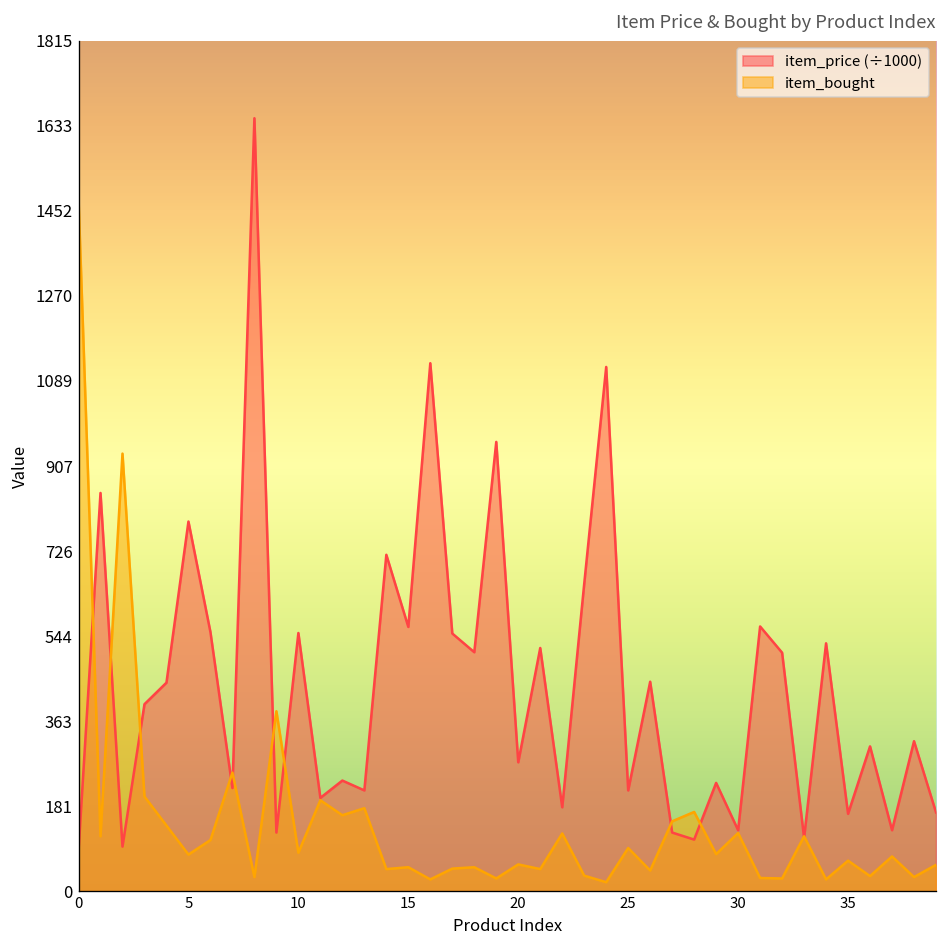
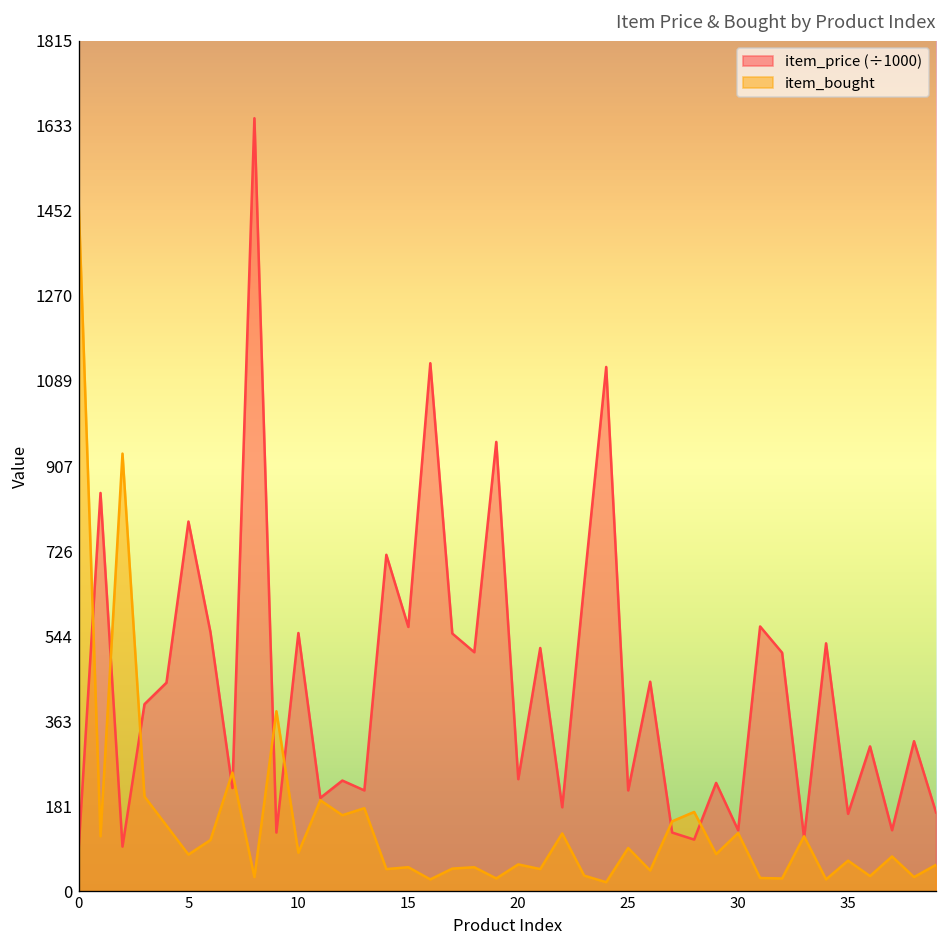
item_price (÷1000), 20: 280 -> 240
